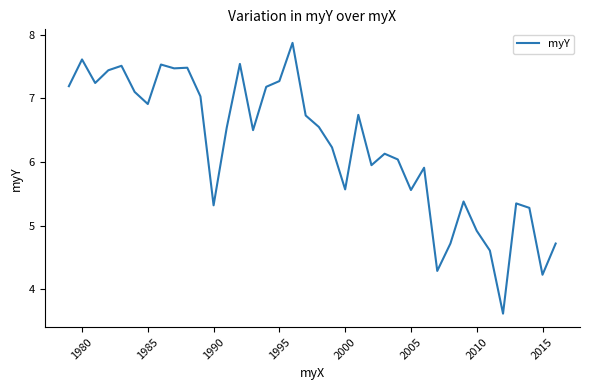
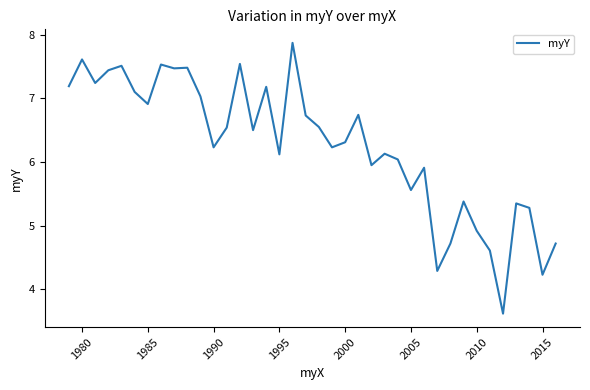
1990: 5.3 -> 6.2
1995: 7.3 -> 6.1
2000: 5.6 -> 6.3
